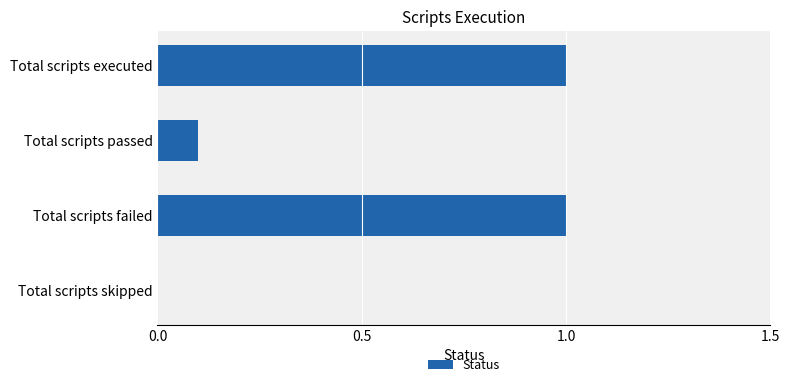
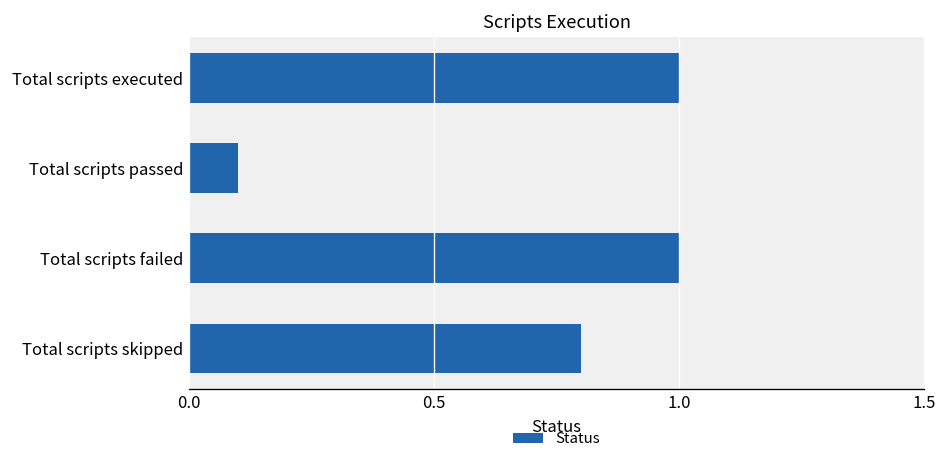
Total scripts skipped: 0.0 -> 0.8
